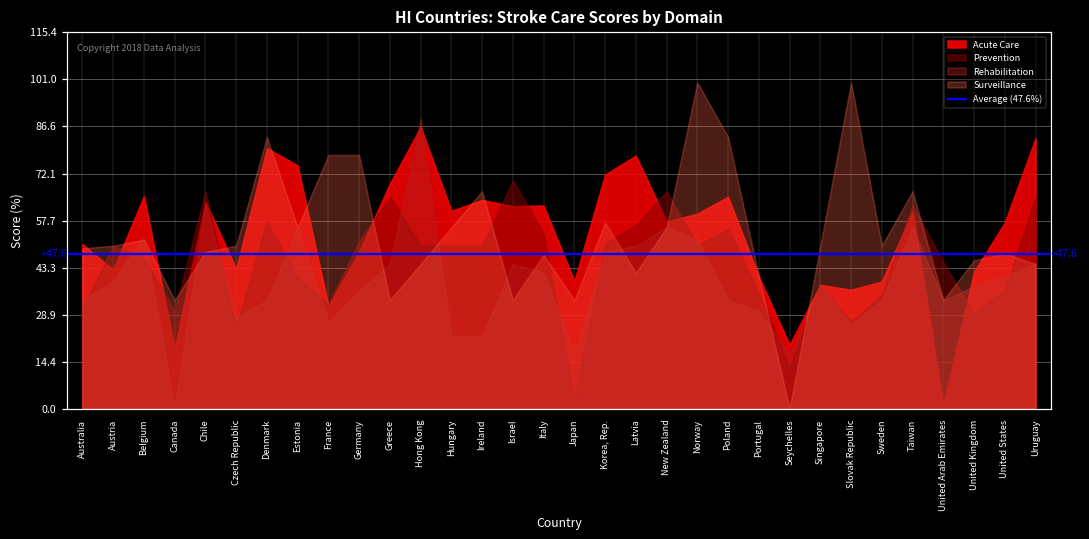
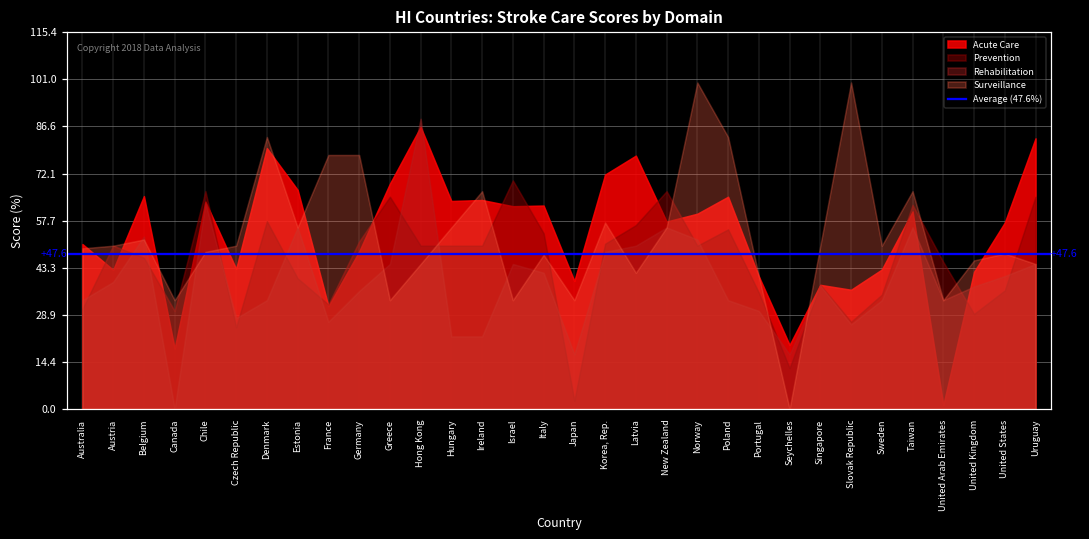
Acute Care, Estonia: 75 -> 67
Acute Care, Hungary: 61 -> 64
Acute Care, Sweden: 39 -> 43
